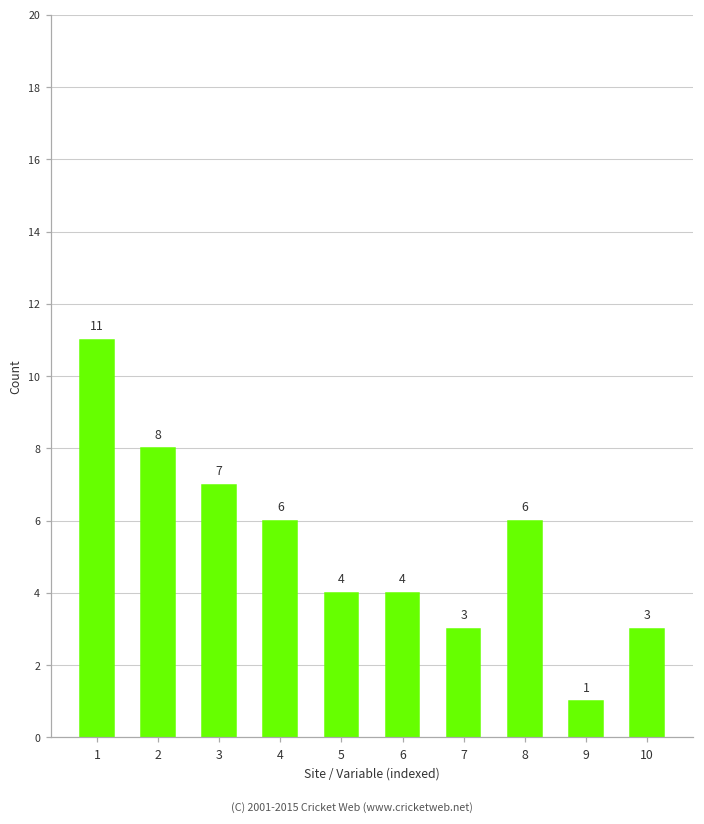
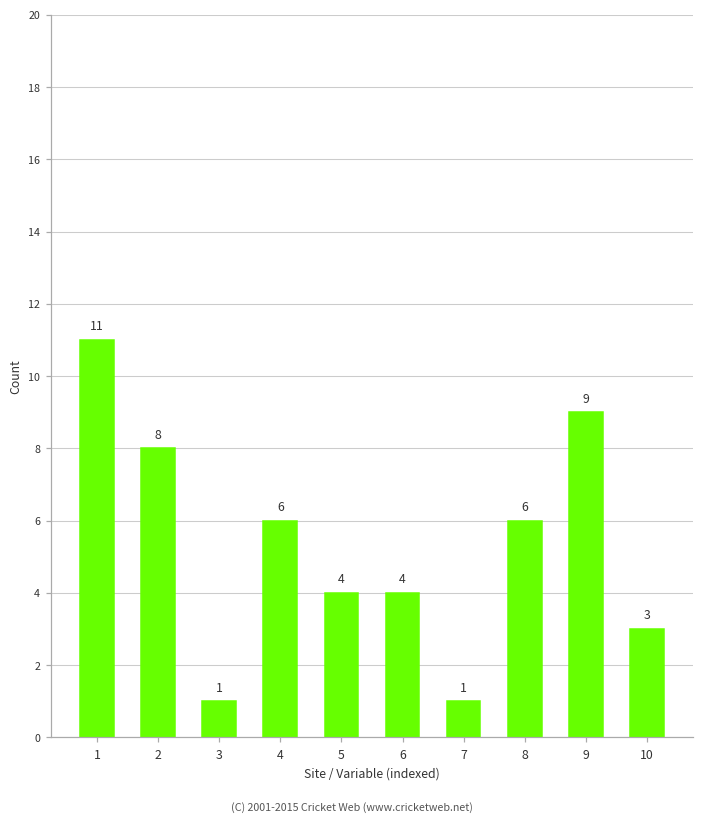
3: 7 -> 1
7: 3 -> 1
9: 1 -> 9
